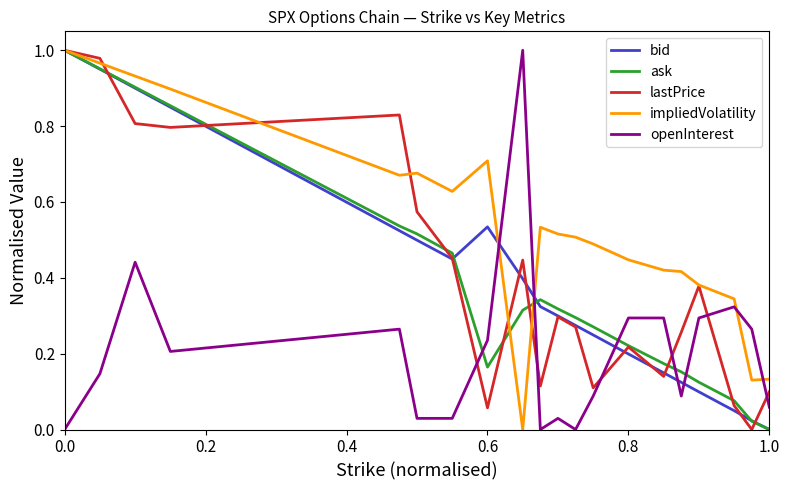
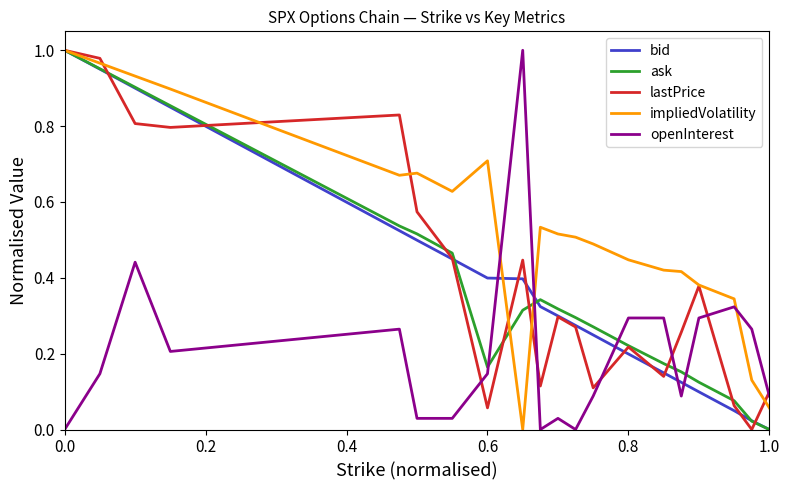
bid, 0.6: 0.53 -> 0.40
openInterest, 0.6: 0.24 -> 0.15
impliedVolatility, 1.0: 0.13 -> 0.06
openInterest, 1.0: 0.06 -> 0.09
